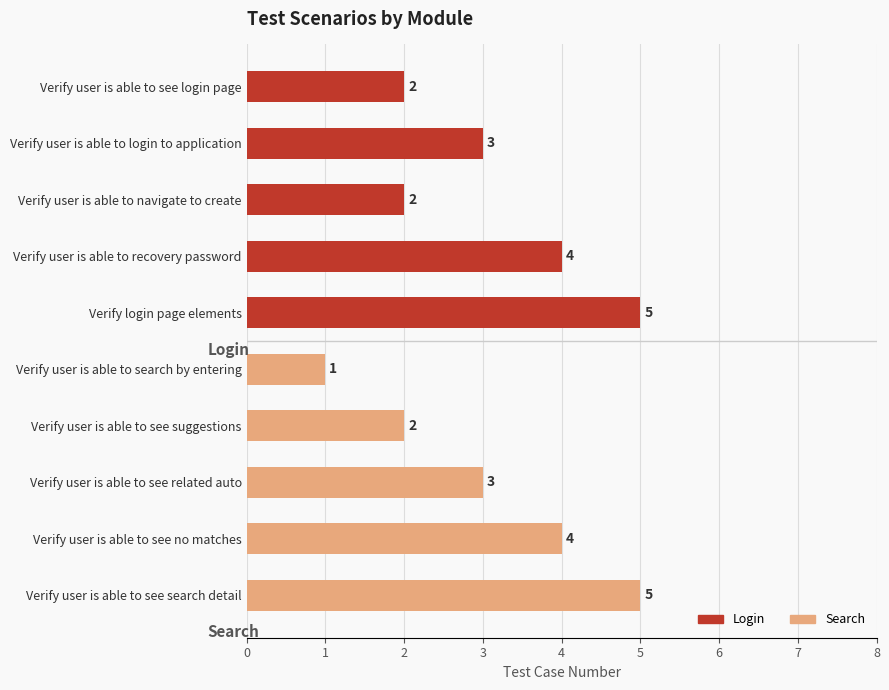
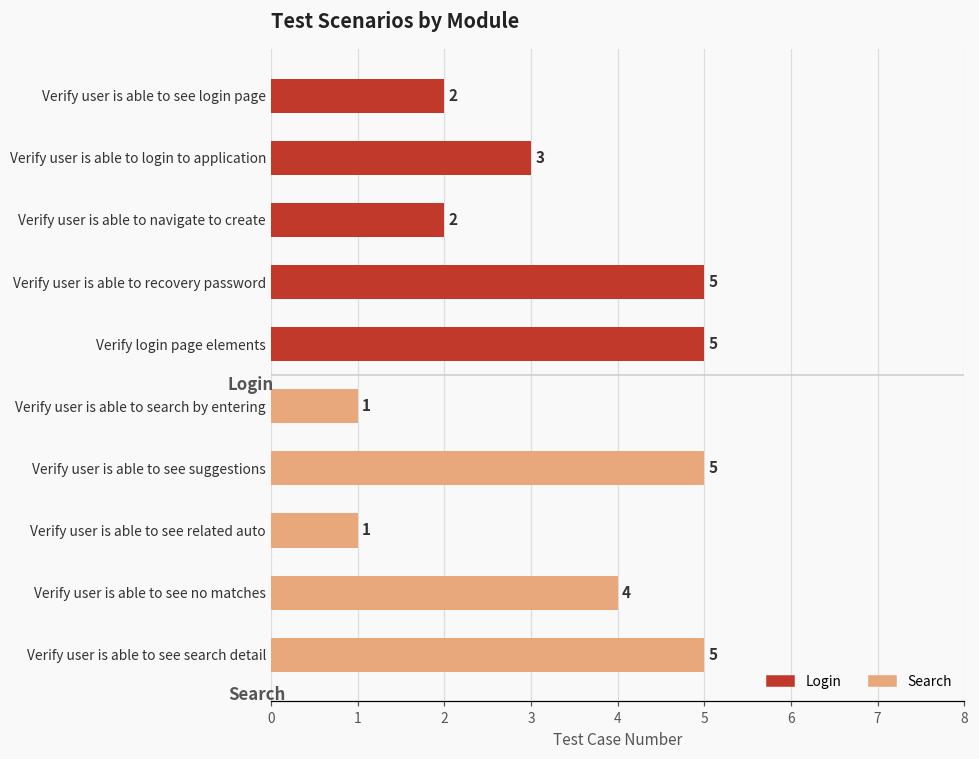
Login, Verify user is able to recovery password: 4 -> 5
Search, Verify user is able to see suggestions: 2 -> 5
Search, Verify user is able to see related auto: 3 -> 1
